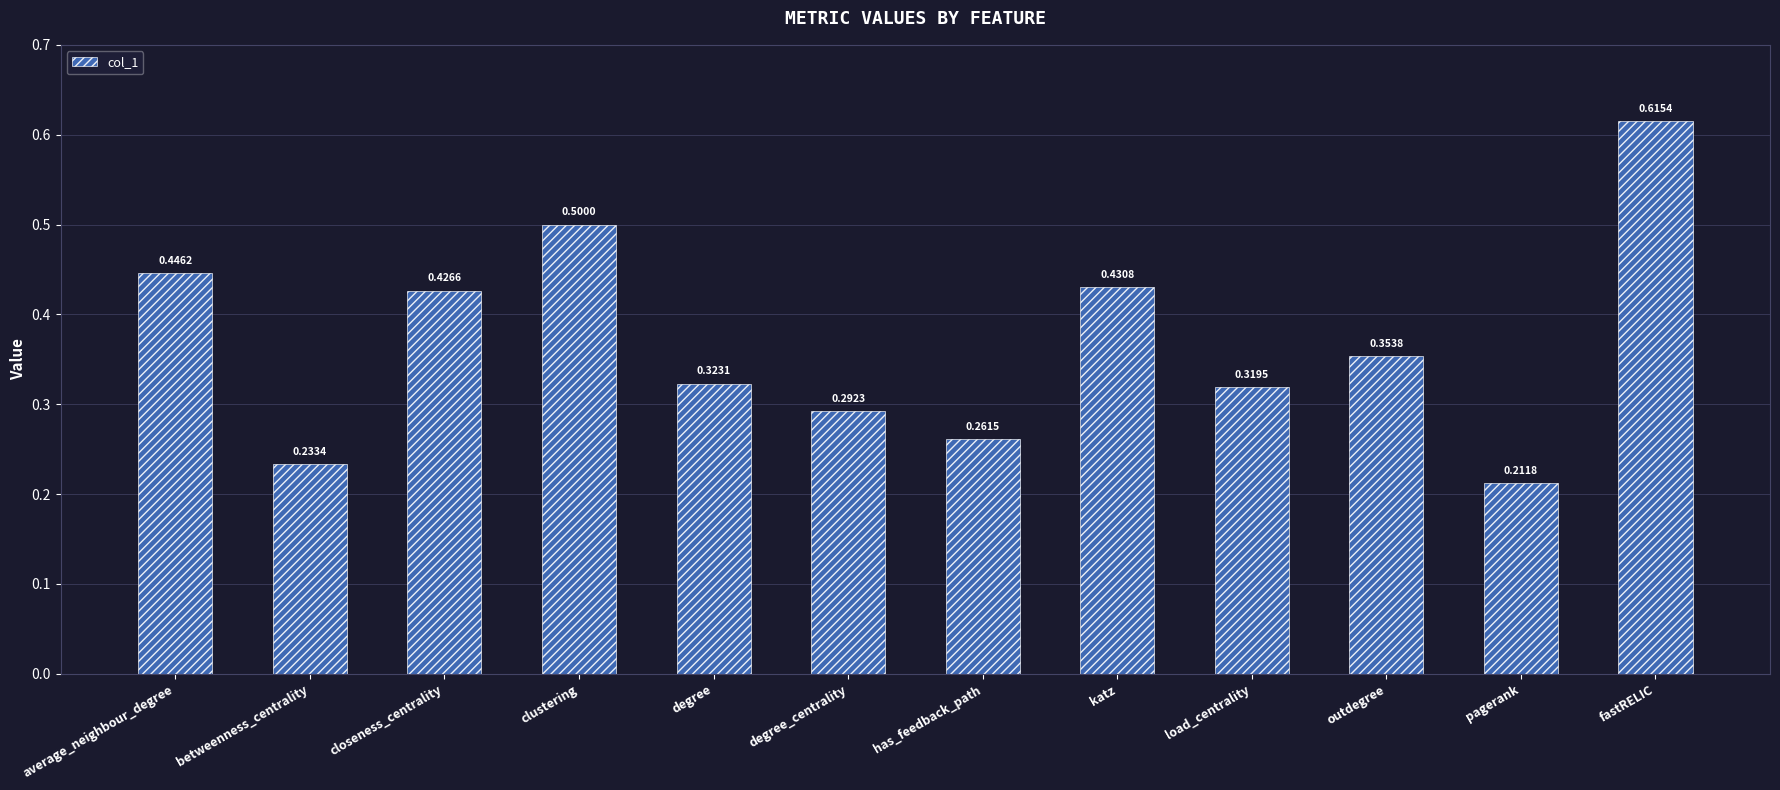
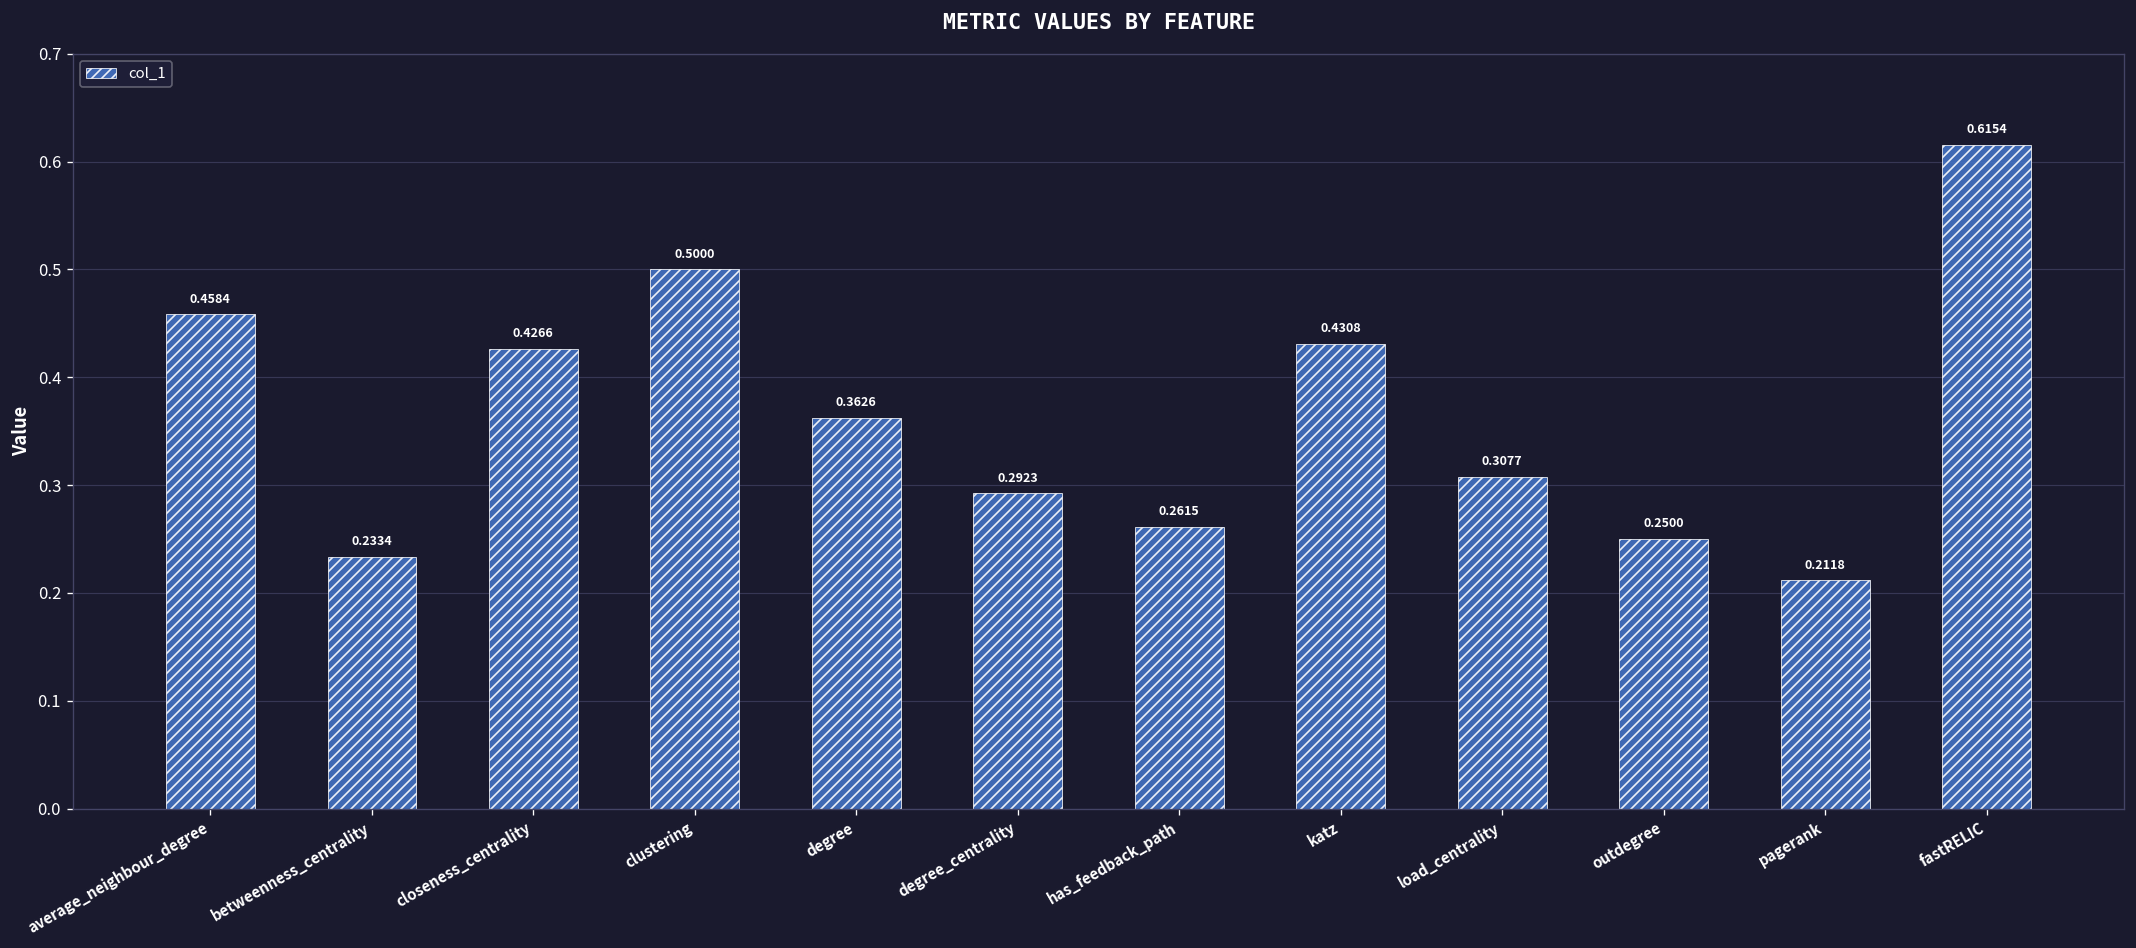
average_neighbour_degree: 0.4462 -> 0.4584
degree: 0.3231 -> 0.3626
load_centrality: 0.3195 -> 0.3077
outdegree: 0.3538 -> 0.2500
